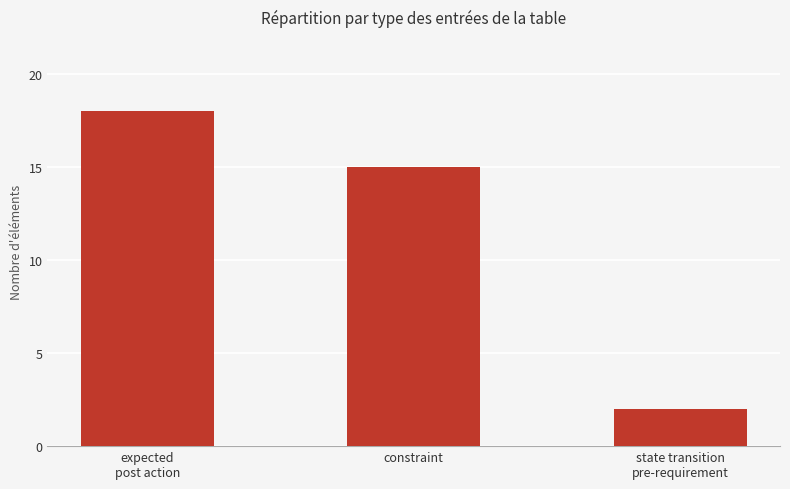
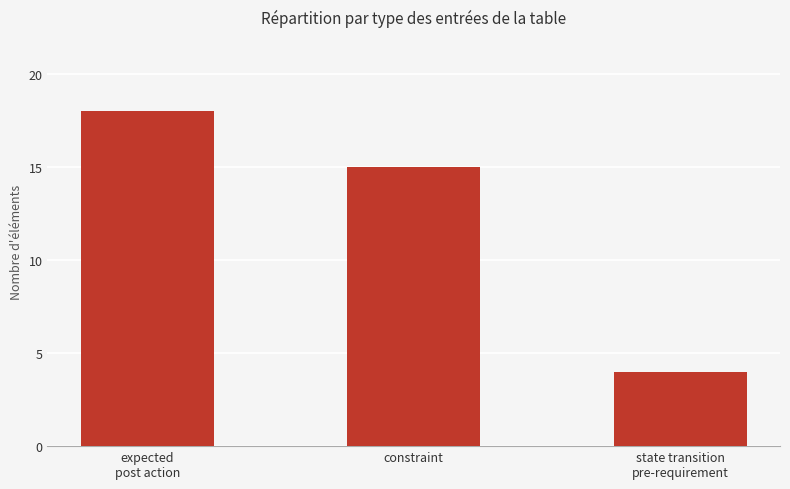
state transition pre-requirement: 2 -> 4
